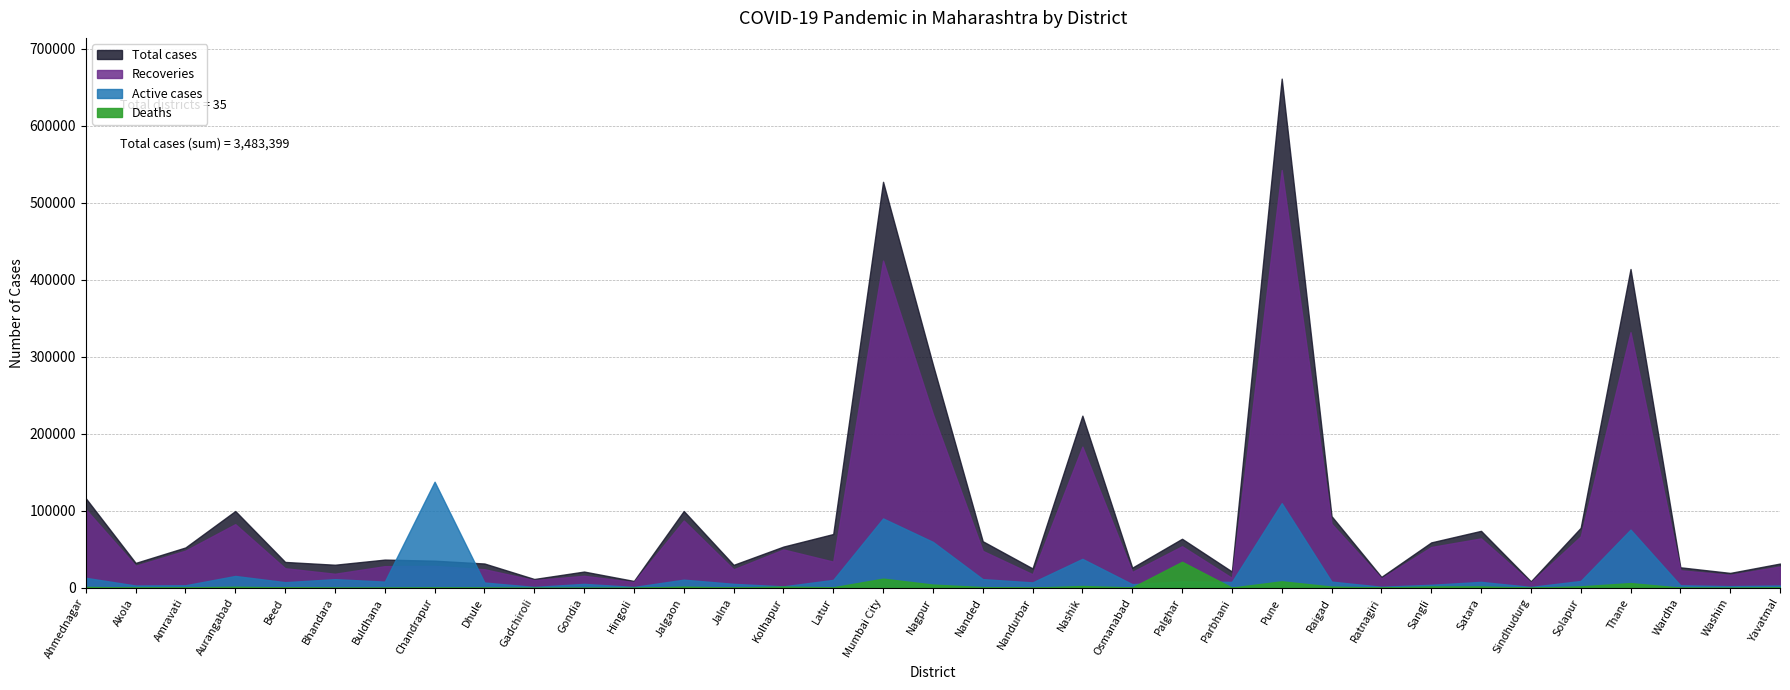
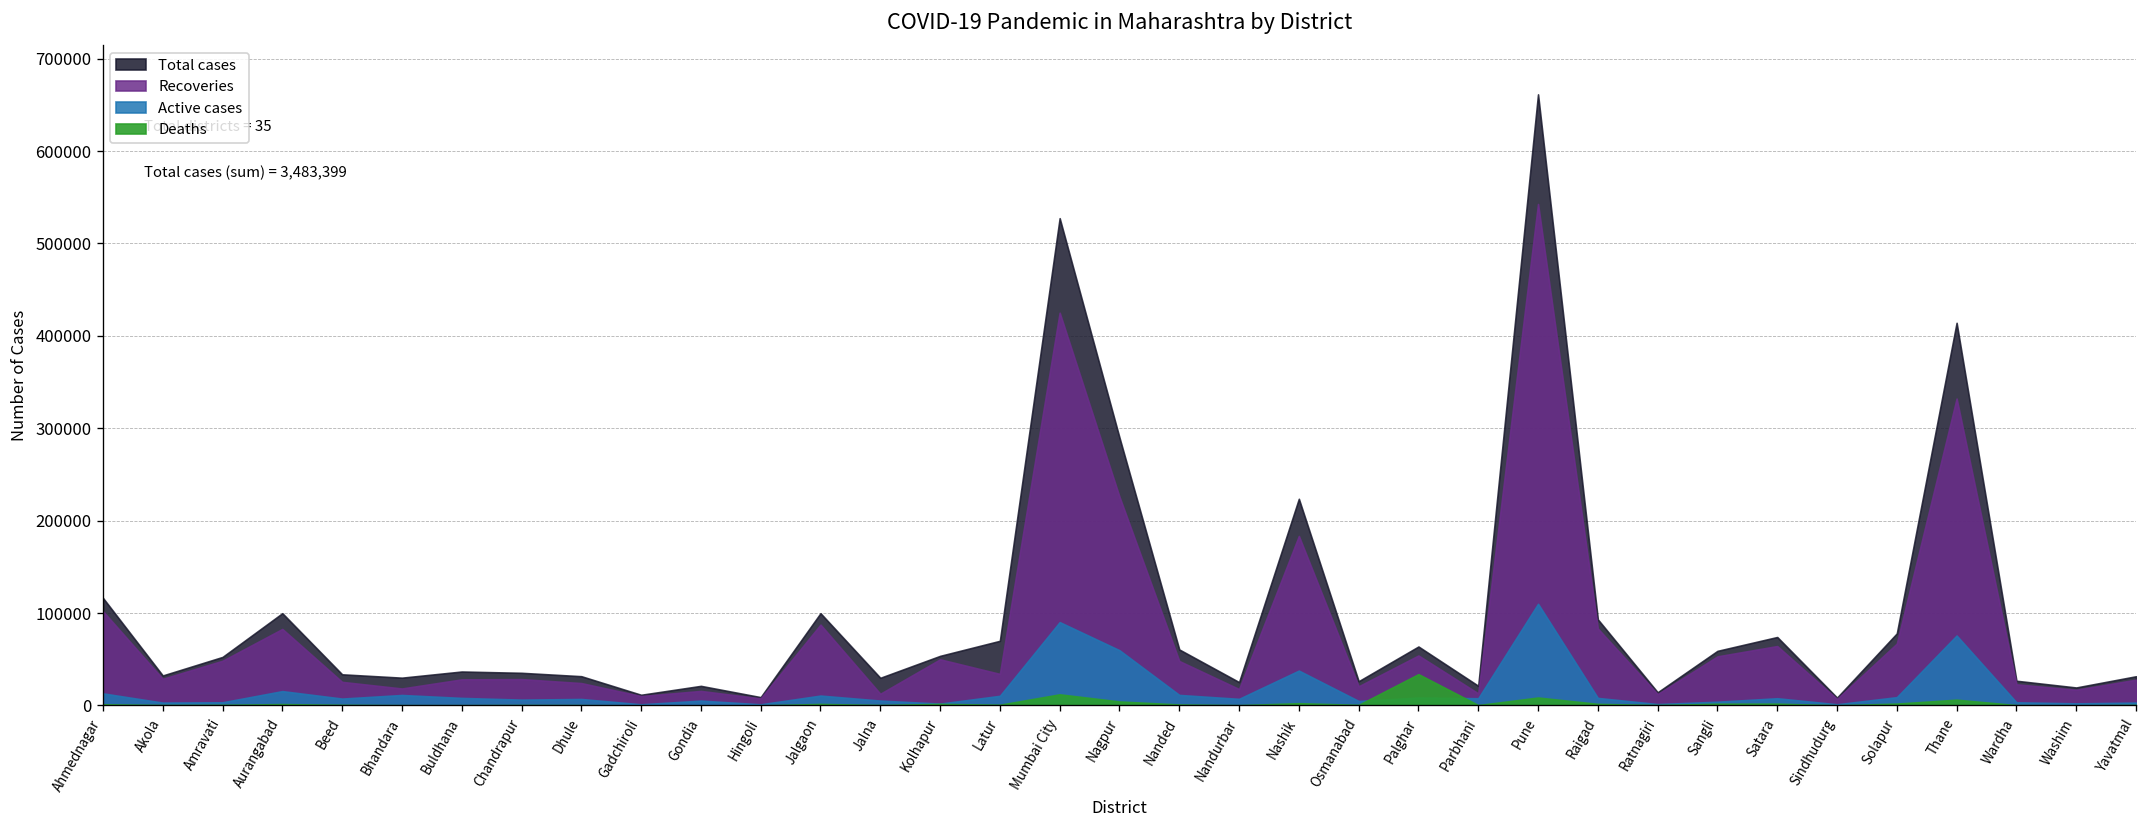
Active cases, Chandrapur: 140000 -> 10000
Recoveries, Jalna: 20000 -> 10000
